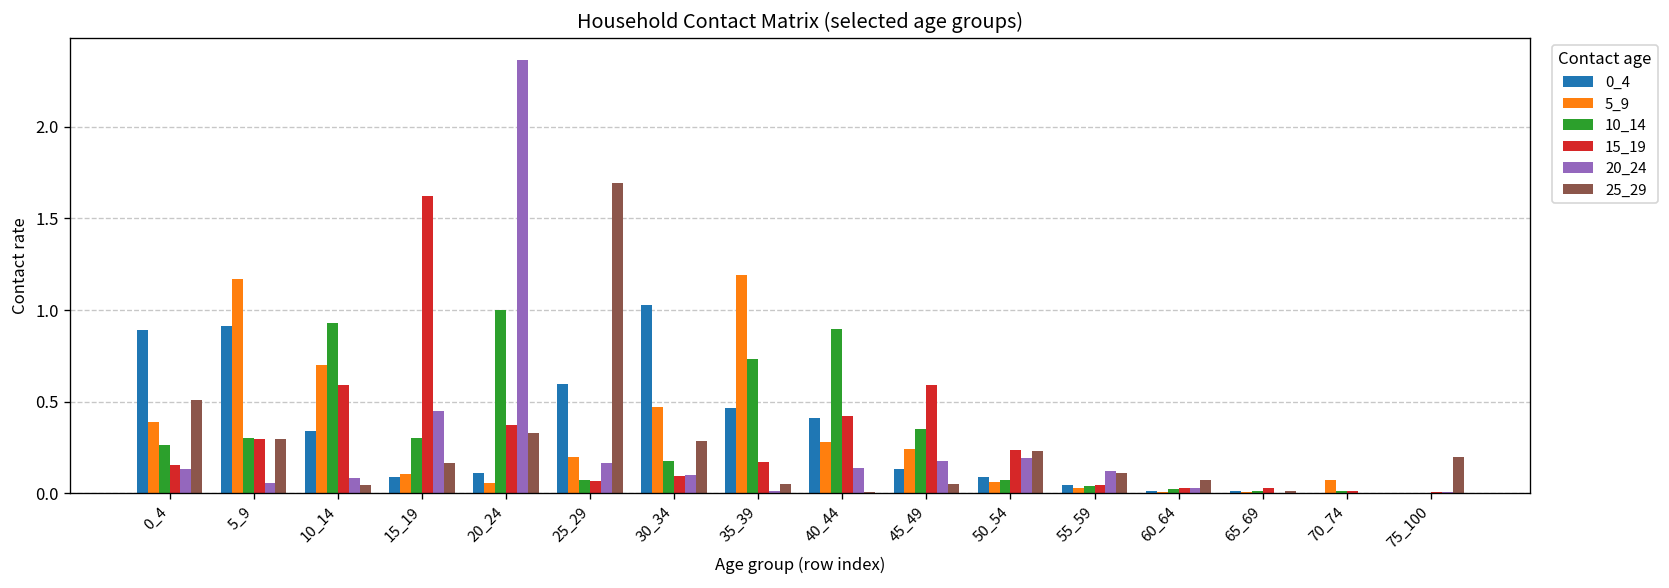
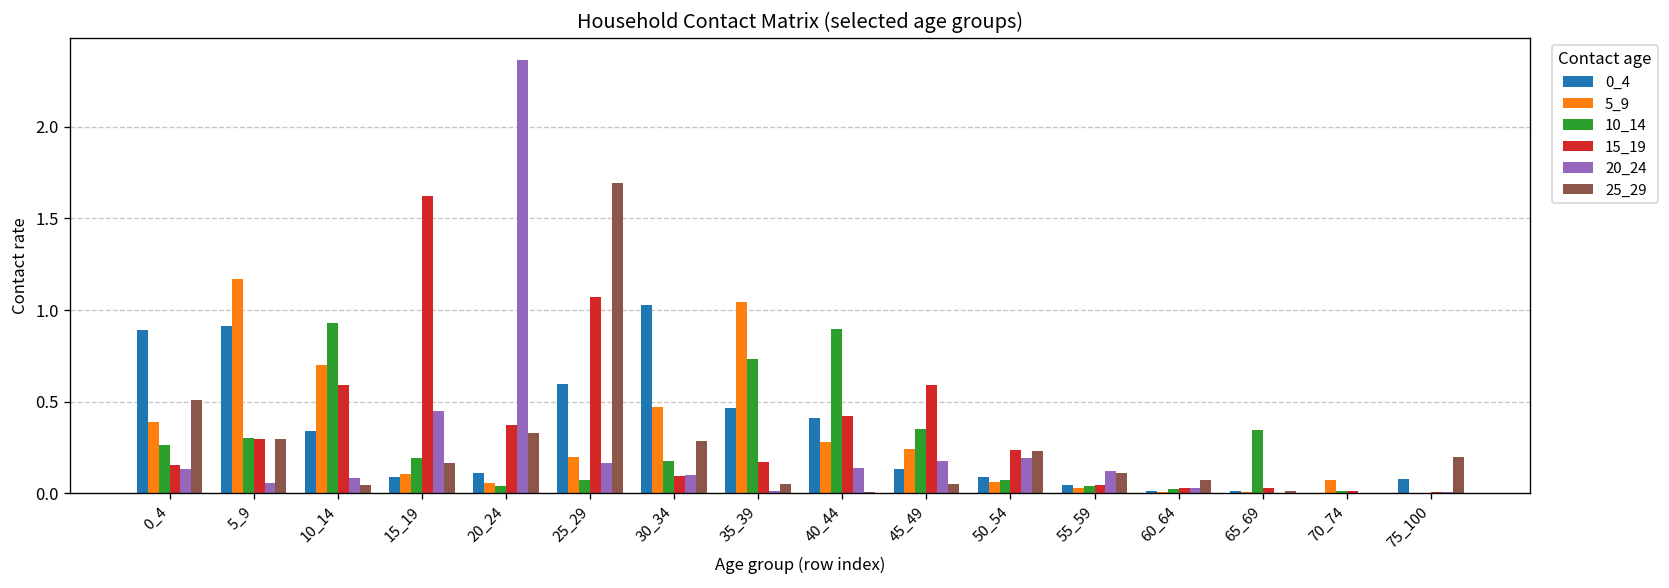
10_14, 15_19: 0.30 -> 0.19
10_14, 20_24: 1.00 -> 0.04
15_19, 25_29: 0.06 -> 1.07
5_9, 35_39: 1.19 -> 1.05
10_14, 65_69: 0.02 -> 0.34
0_4, 75_100: 0.00 -> 0.08
